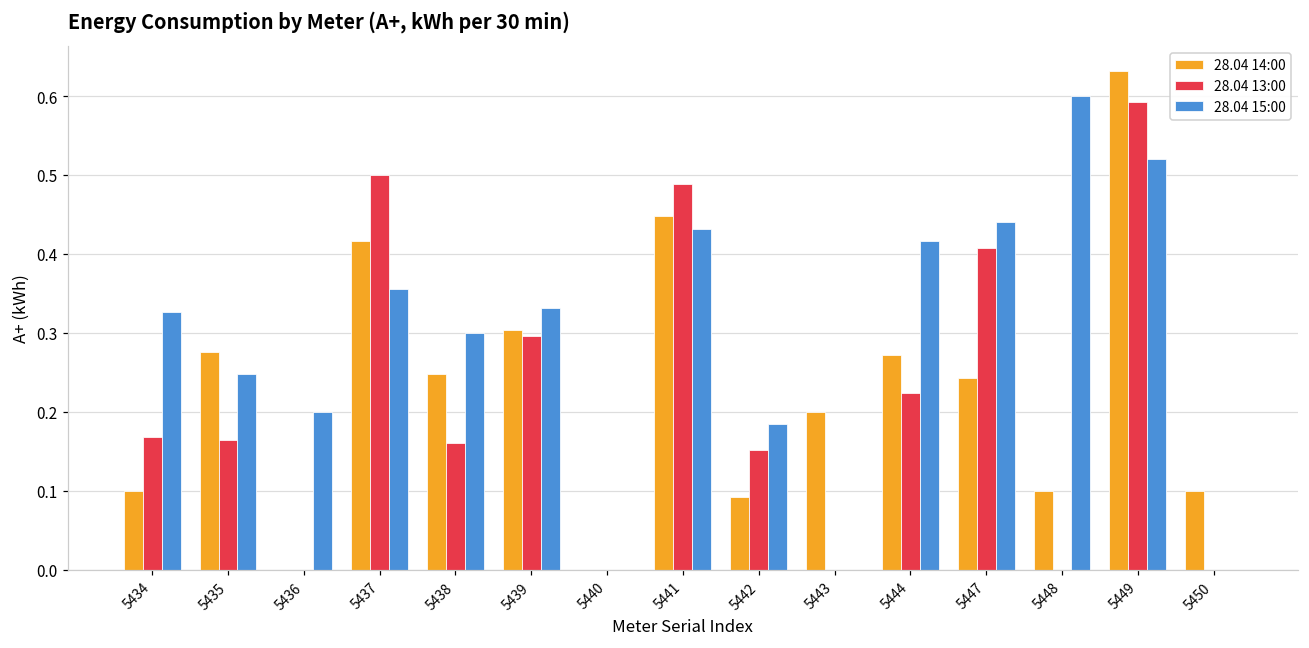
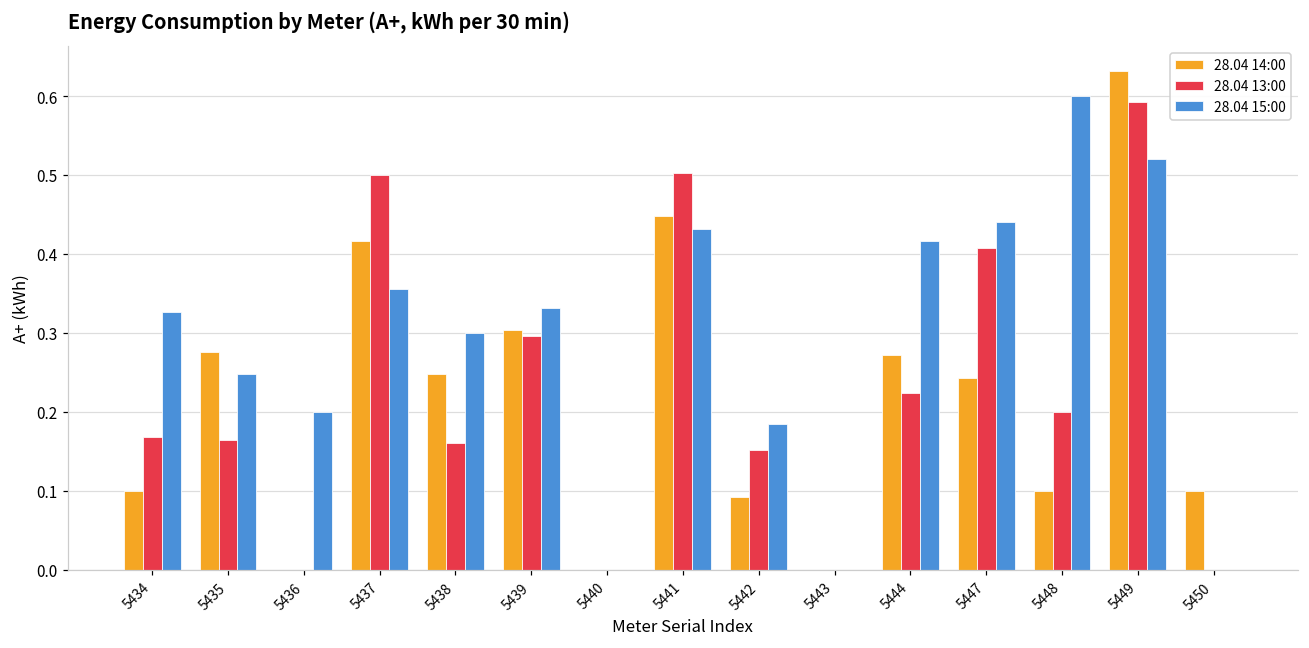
28.04 13:00, 5441: 0.49 -> 0.50
28.04 14:00, 5443: 0.2 -> 0.0
28.04 13:00, 5448: 0.0 -> 0.2
